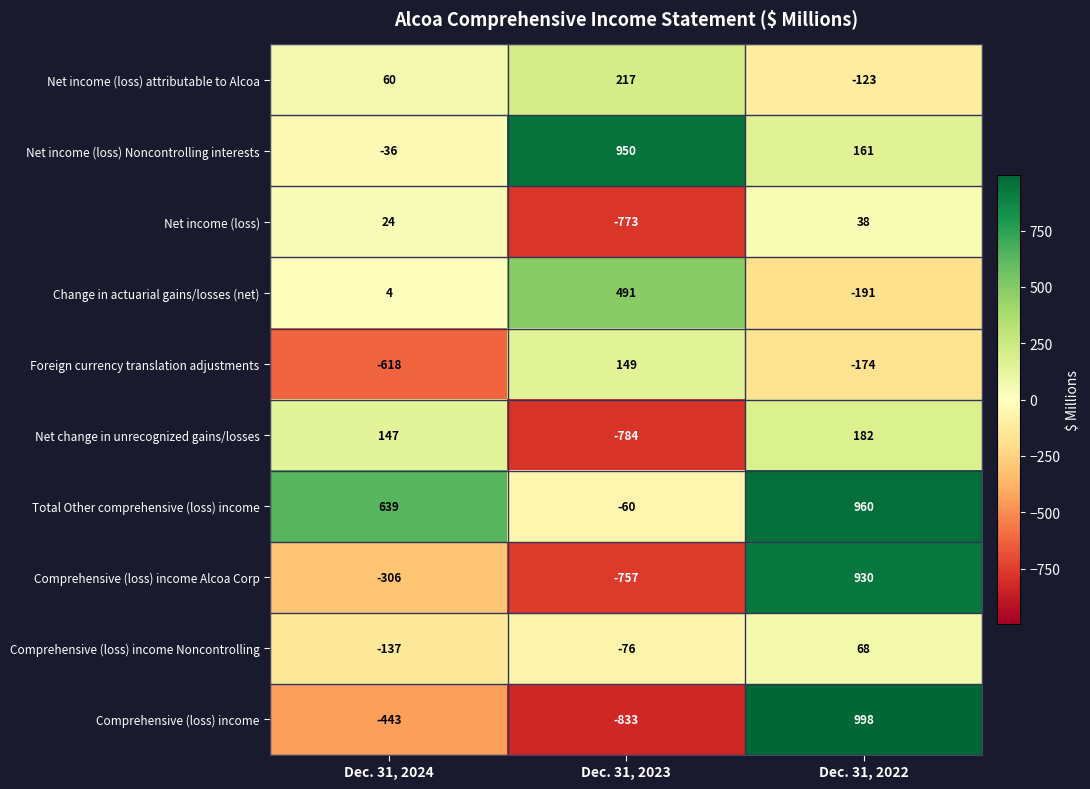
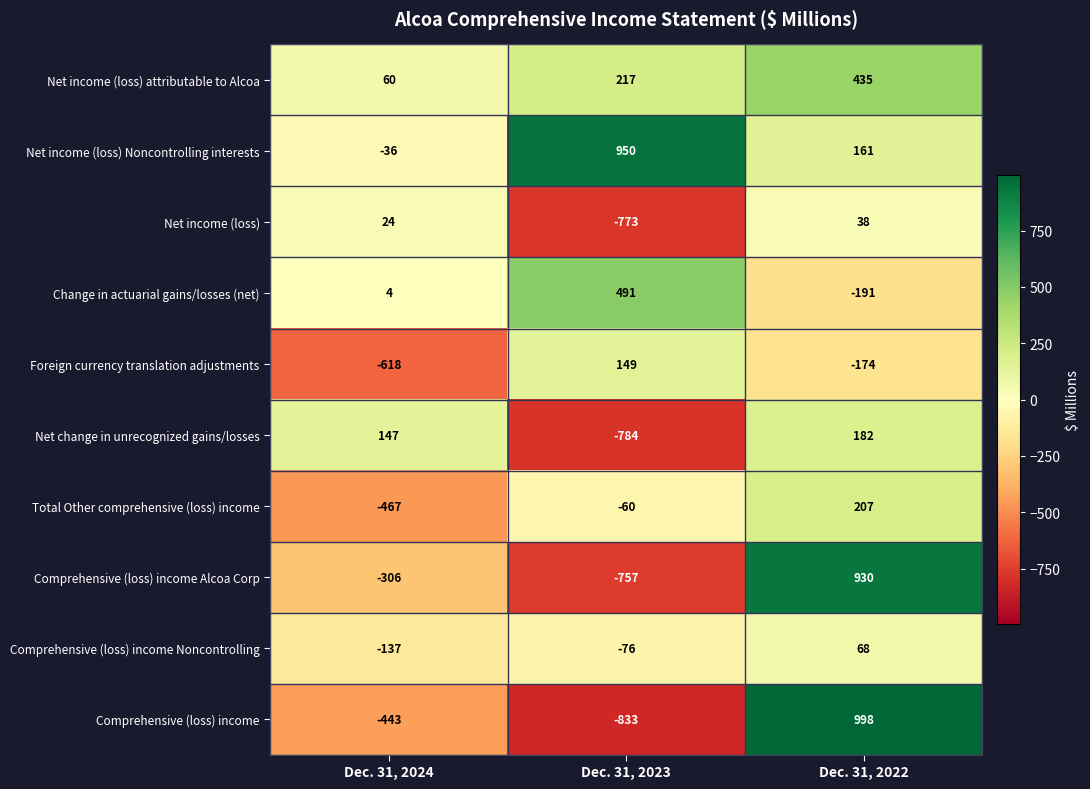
Net income (loss) attributable to Alcoa, Dec. 31, 2022: -123 -> 435
Total Other comprehensive (loss) income, Dec. 31, 2024: 639 -> -467
Total Other comprehensive (loss) income, Dec. 31, 2022: 960 -> 207
